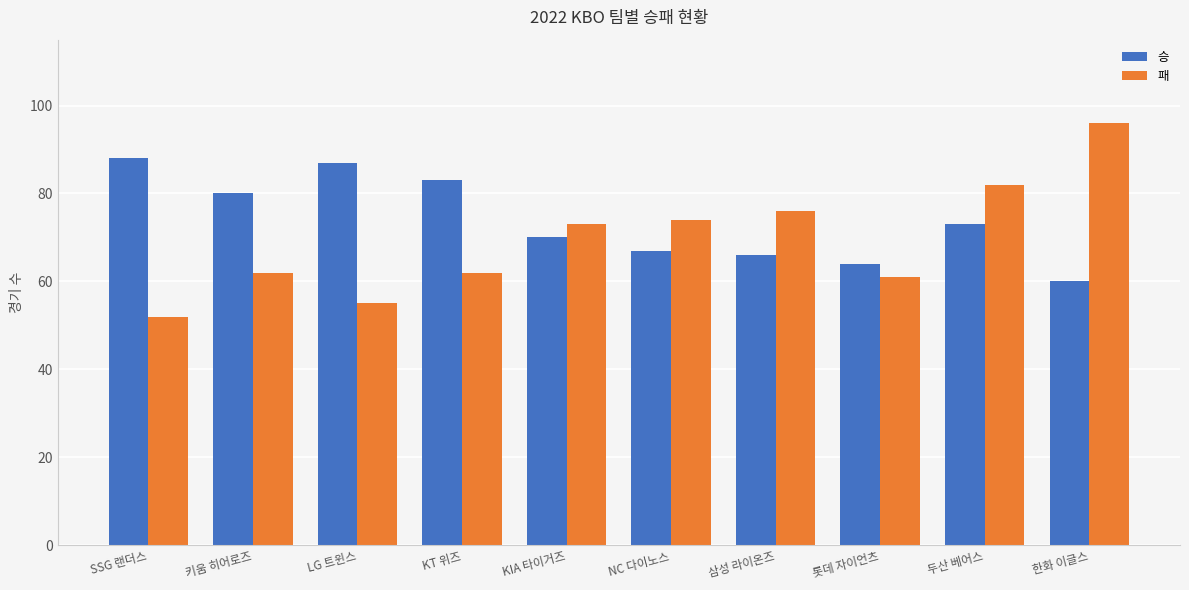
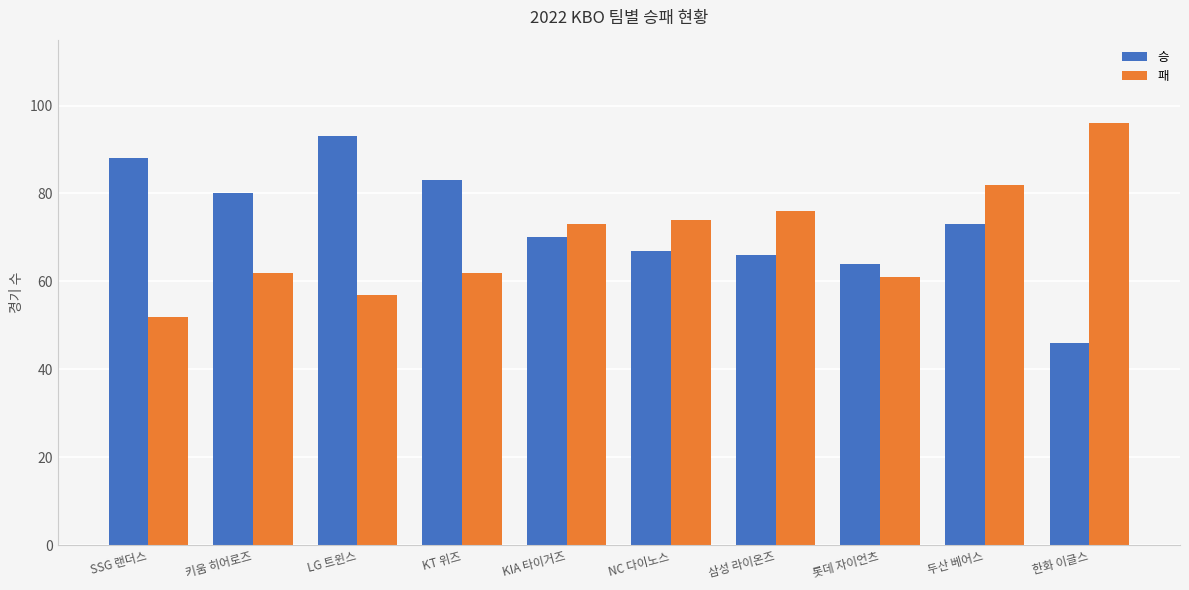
승, LG 트윈스: 87 -> 93
패, LG 트윈스: 55 -> 57
승, 한화 이글스: 60 -> 46
